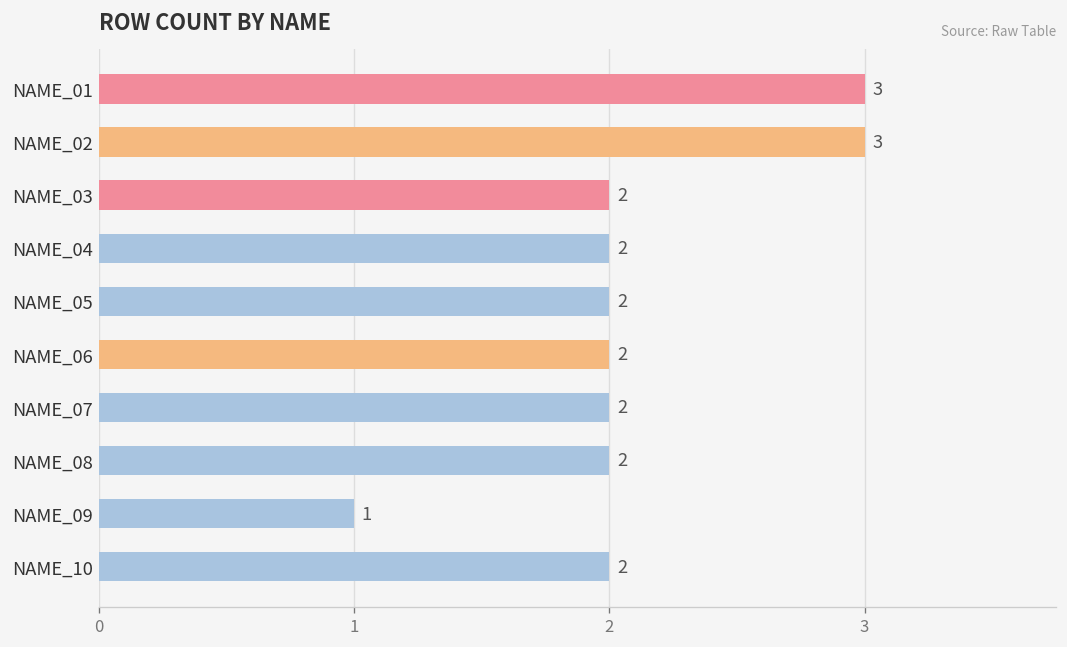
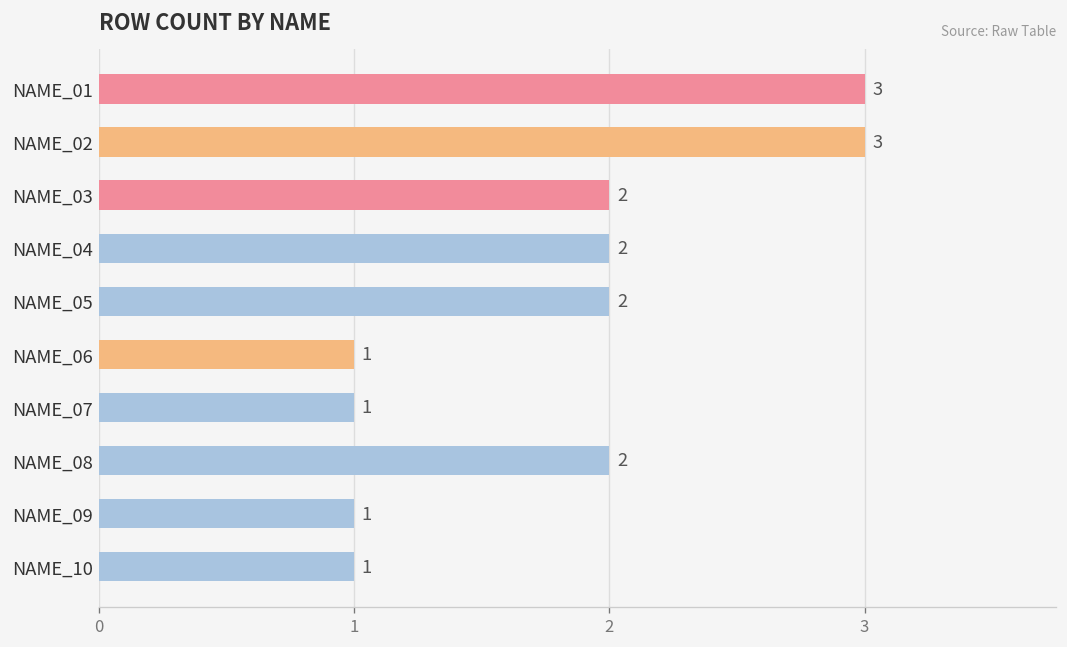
NAME_06: 2 -> 1
NAME_07: 2 -> 1
NAME_10: 2 -> 1
